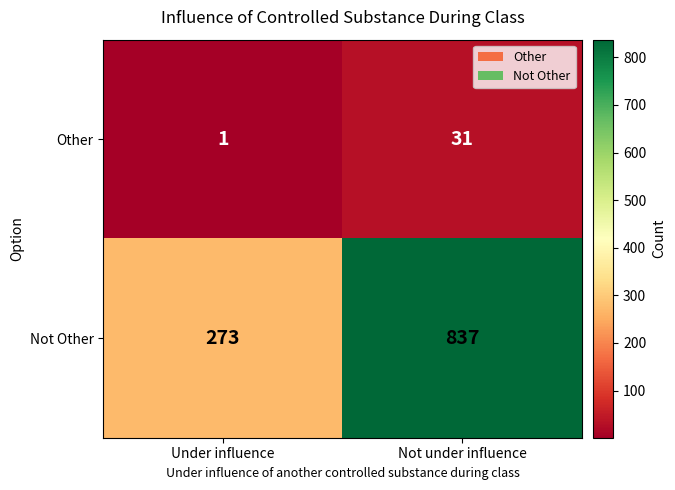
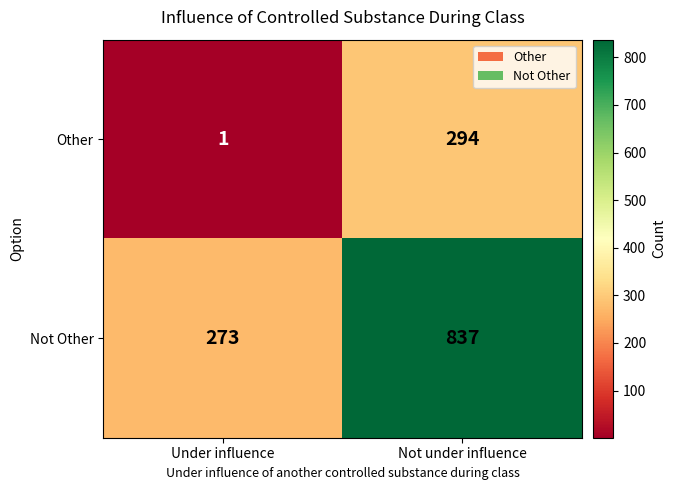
Other, Not under influence: 31 -> 294
